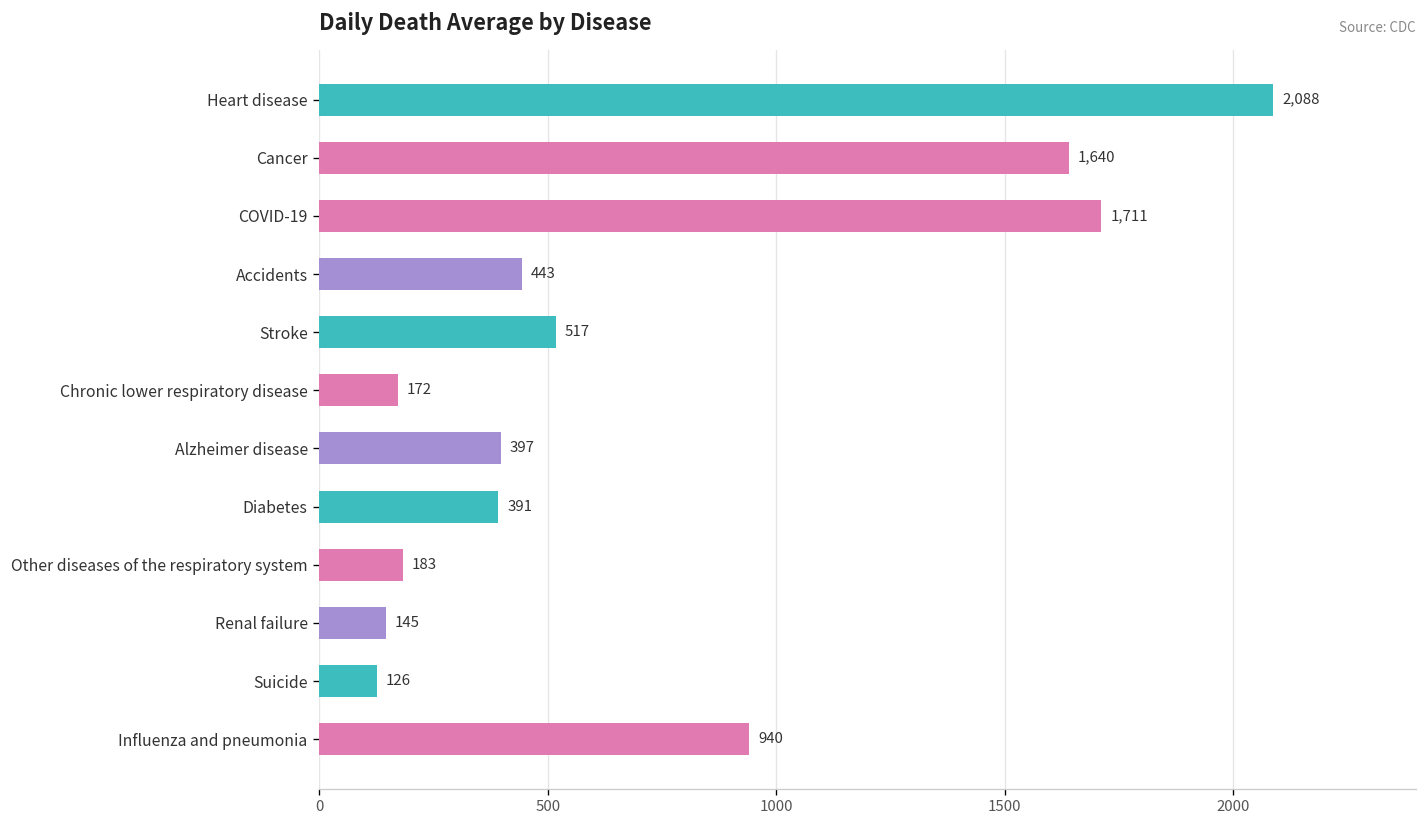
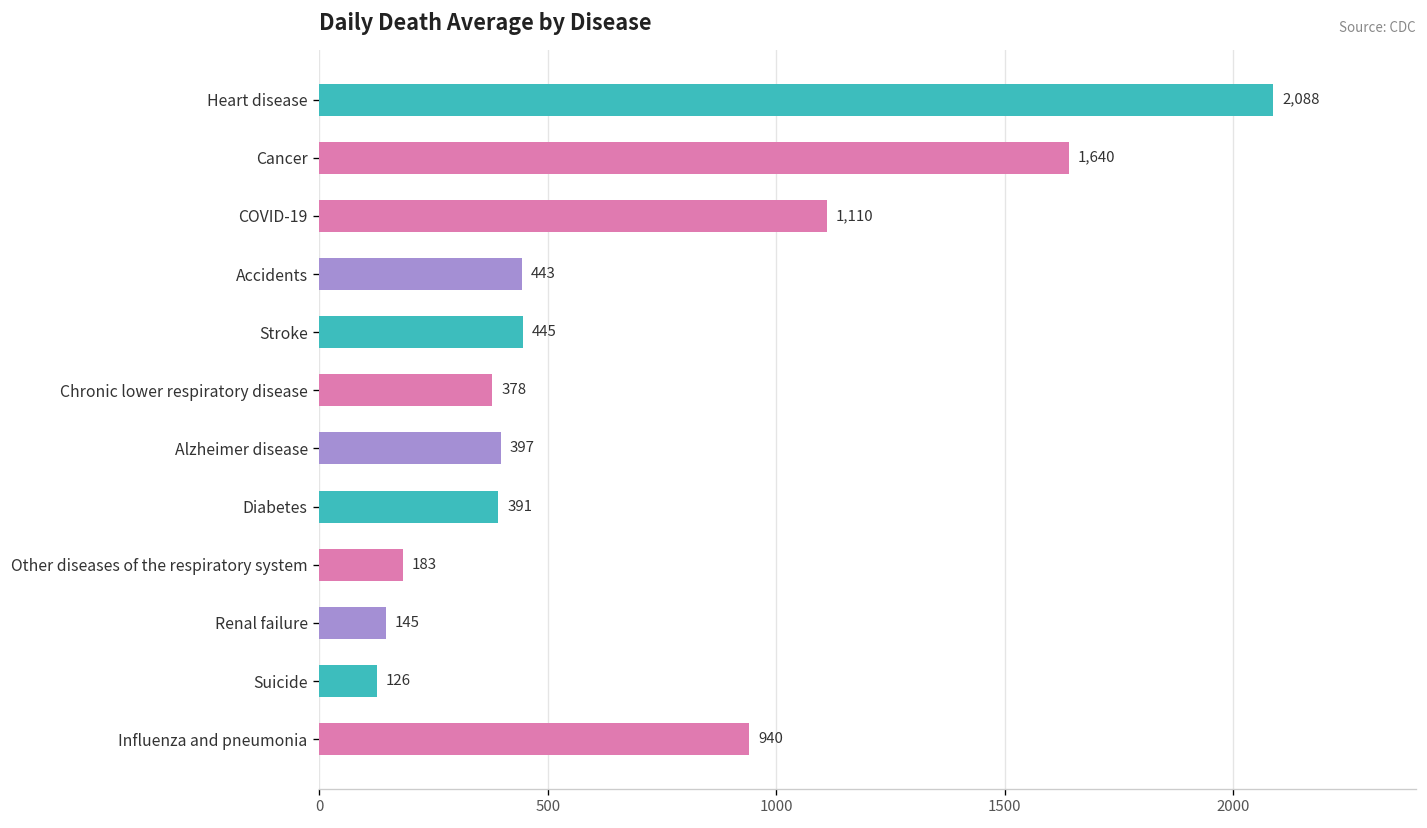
COVID-19: 1,711 -> 1,110
Stroke: 517 -> 445
Chronic lower respiratory disease: 172 -> 378
